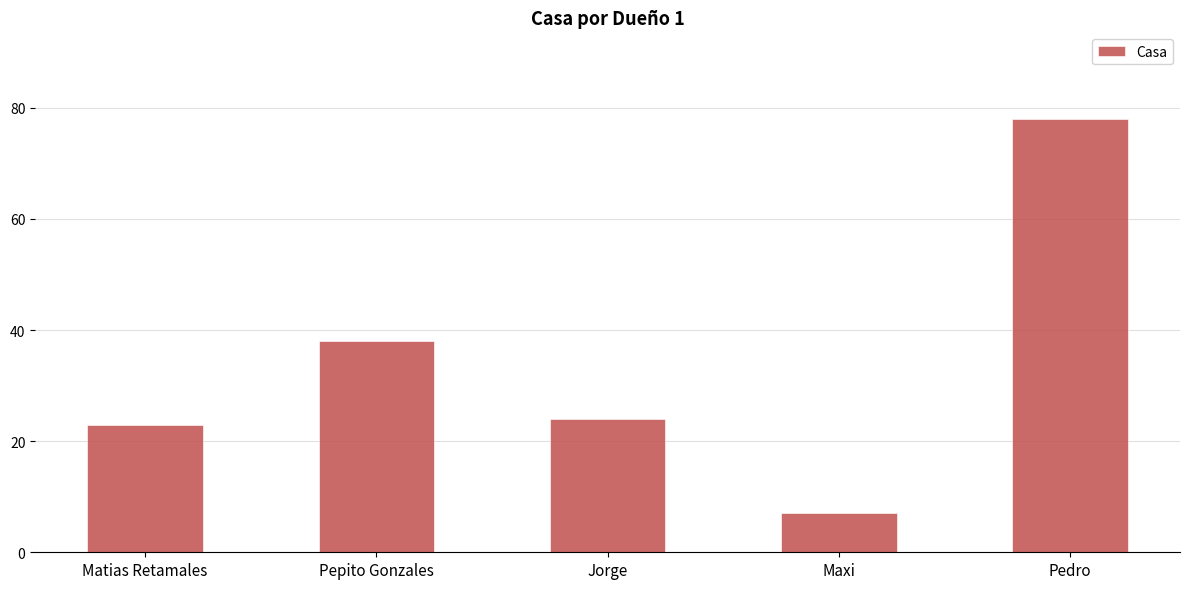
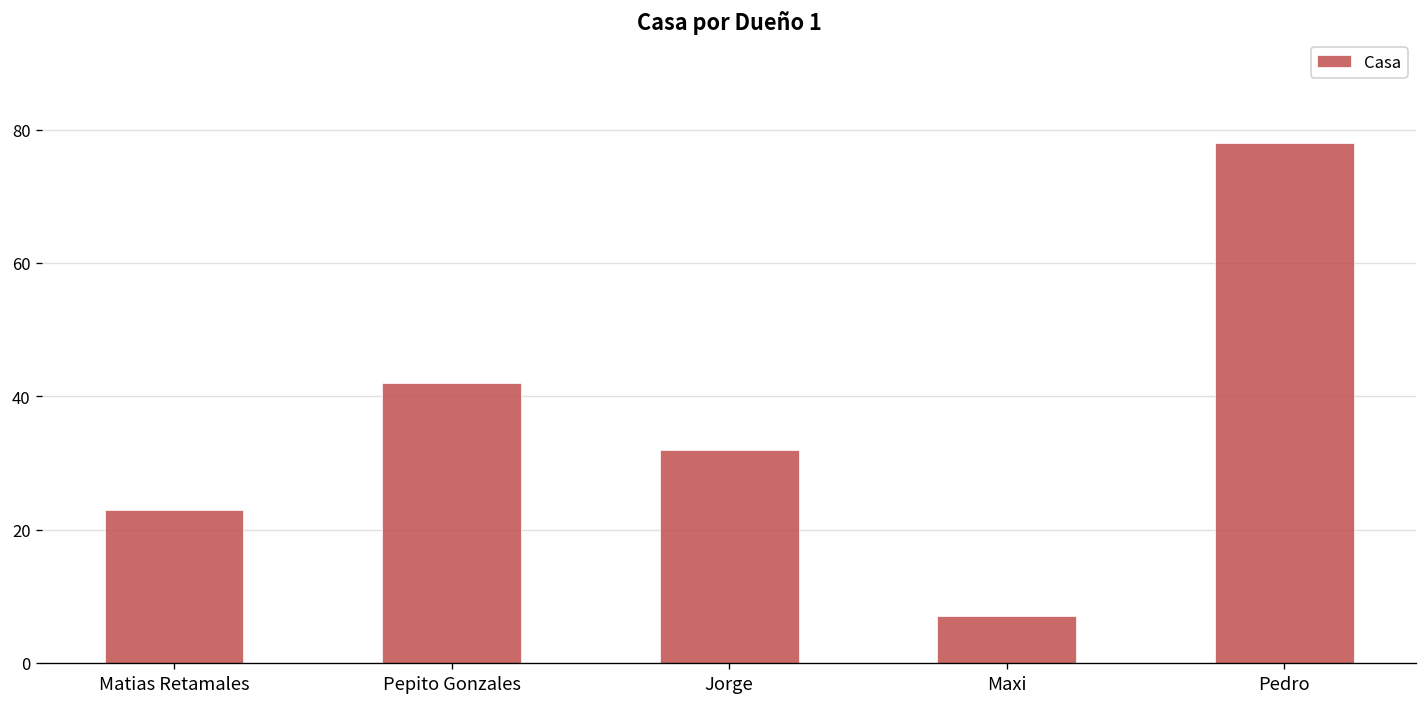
Pepito Gonzales: 38 -> 42
Jorge: 24 -> 32
